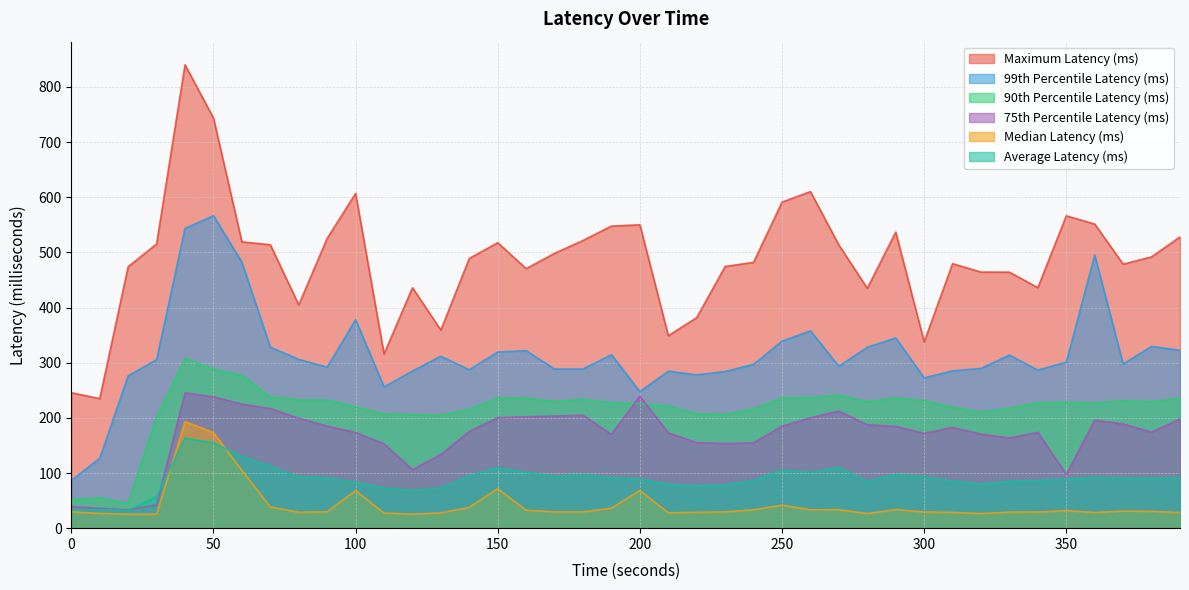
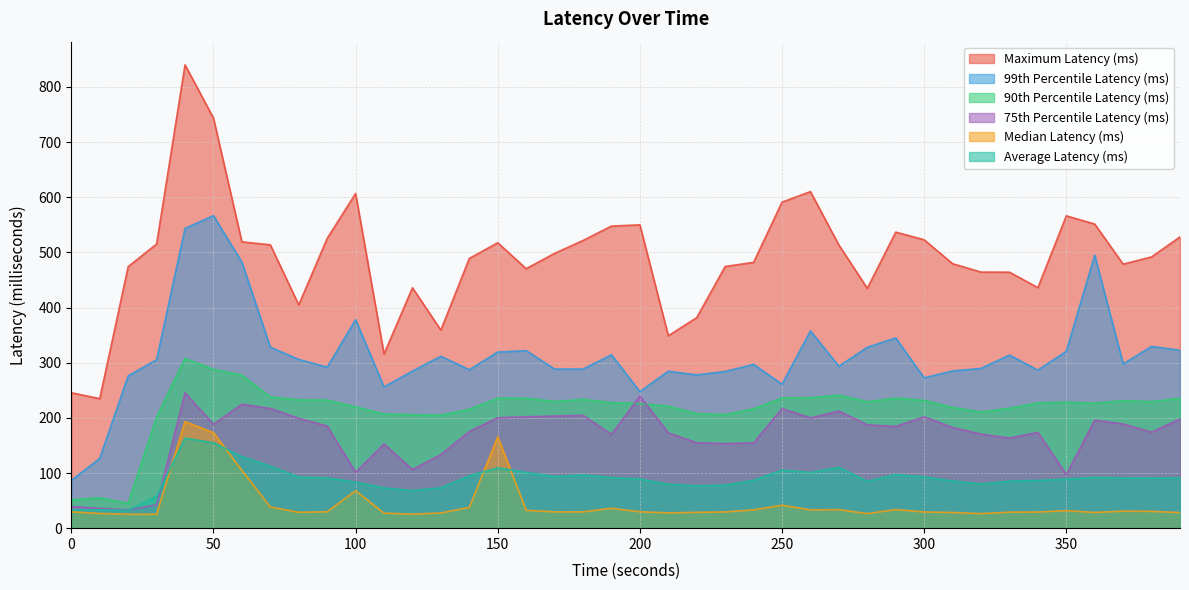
75th Percentile Latency (ms), 50: 240 -> 190
75th Percentile Latency (ms), 100: 170 -> 100
Median Latency (ms), 150: 70 -> 170
Median Latency (ms), 200: 70 -> 30
99th Percentile Latency (ms), 250: 340 -> 260
75th Percentile Latency (ms), 250: 180 -> 220
Maximum Latency (ms), 300: 340 -> 520
75th Percentile Latency (ms), 300: 170 -> 200
99th Percentile Latency (ms), 350: 300 -> 320
